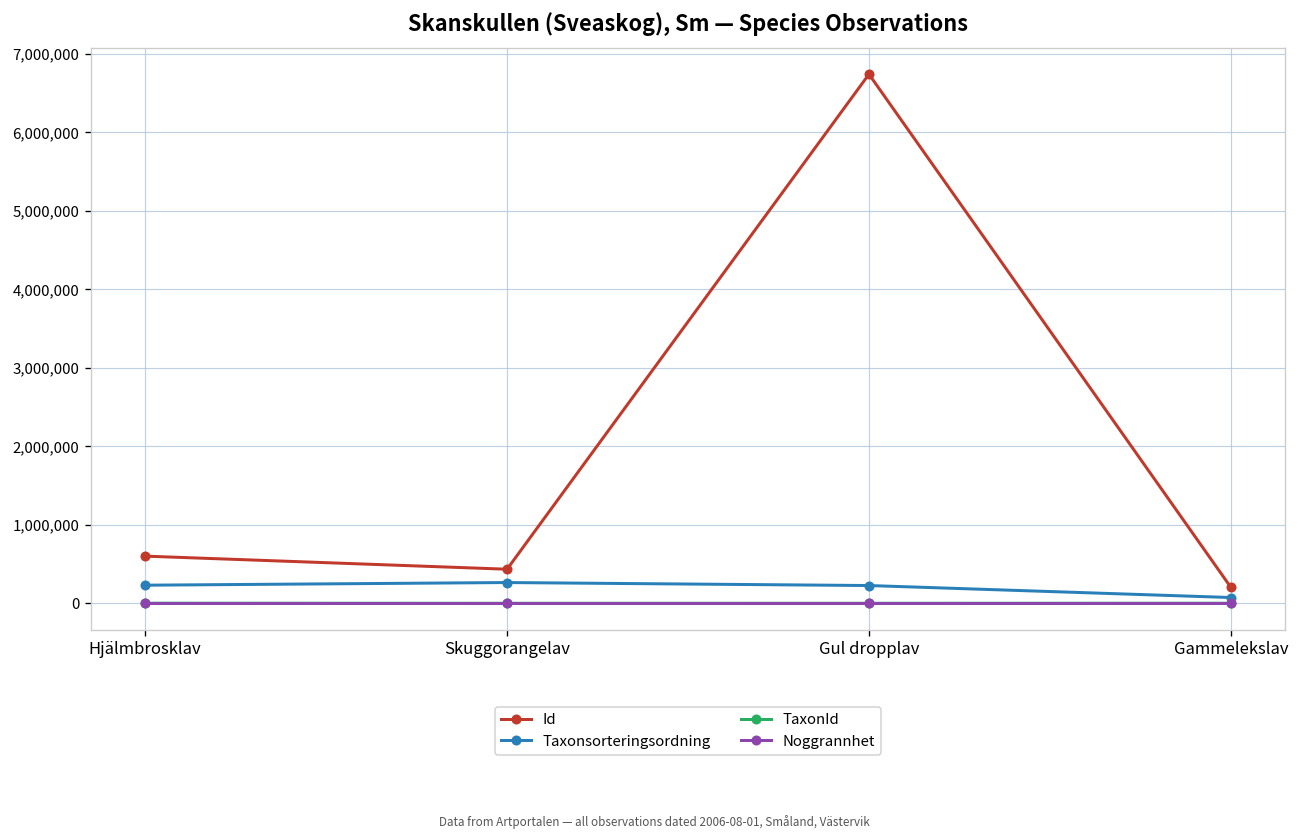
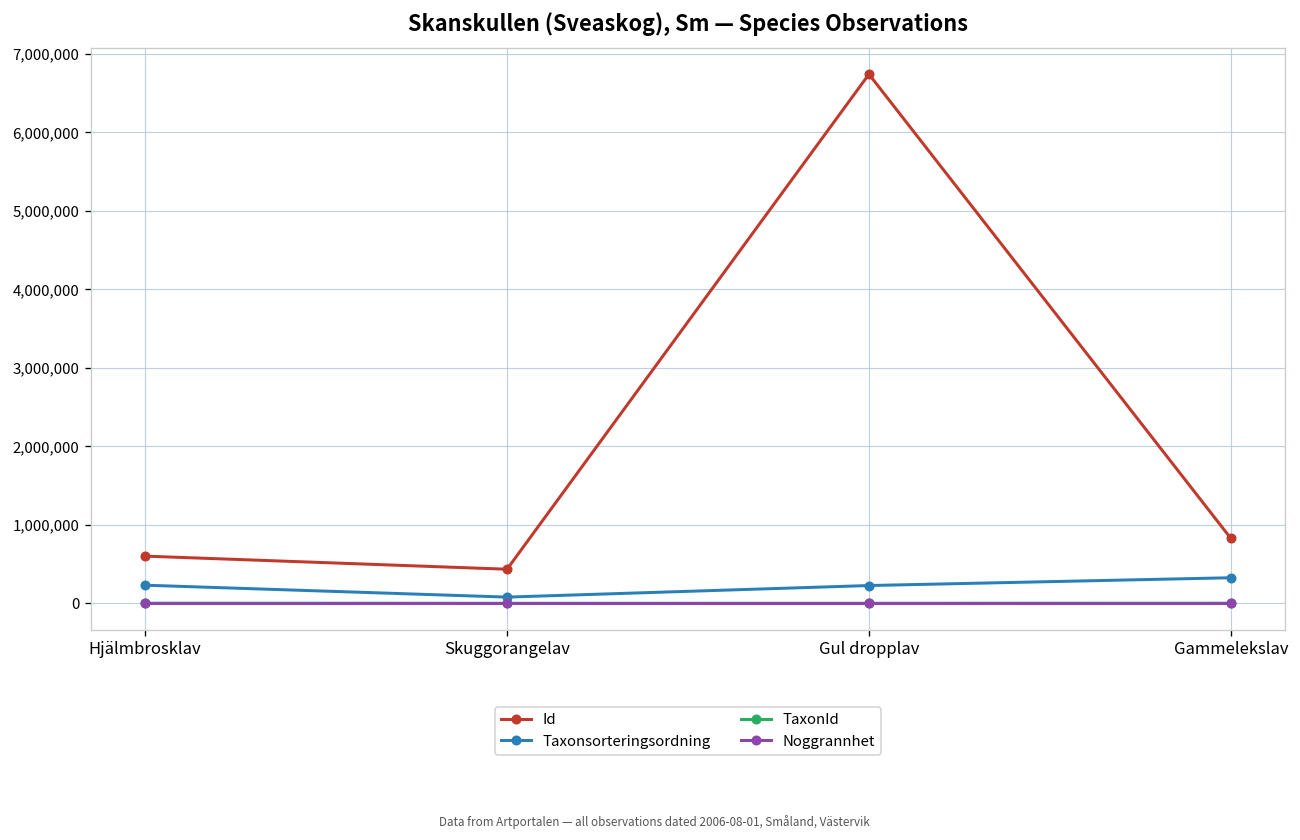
Taxonsorteringsordning, Skuggorangelav: 300,000 -> 100,000
Id, Gammelekslav: 200,000 -> 800,000
Taxonsorteringsordning, Gammelekslav: 100,000 -> 300,000
